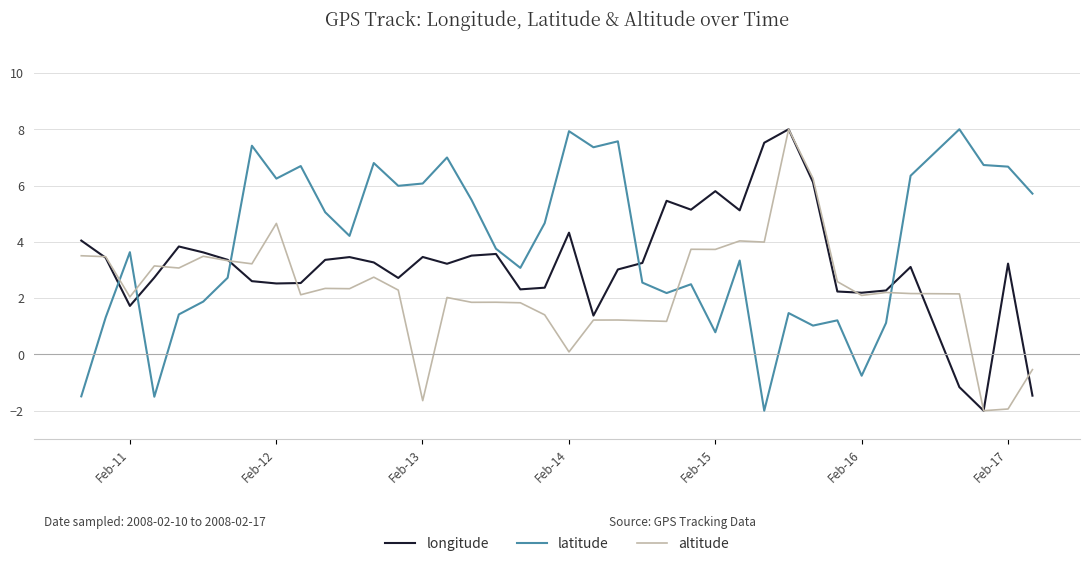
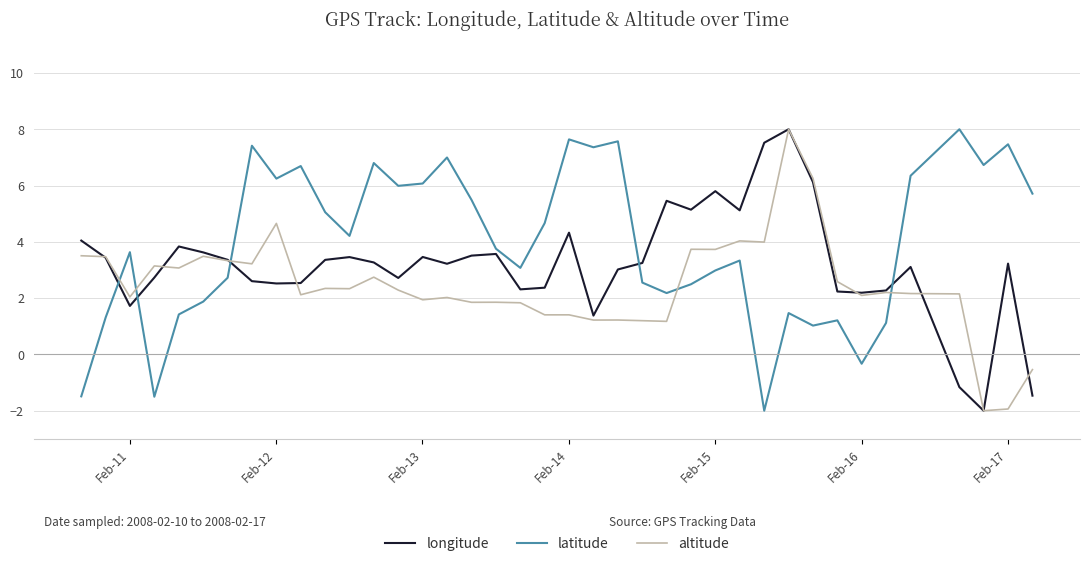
altitude, Feb-13: -1.6 -> 1.9
latitude, Feb-14: 7.9 -> 7.6
altitude, Feb-14: 0.1 -> 1.4
latitude, Feb-15: 0.8 -> 3.0
latitude, Feb-16: -0.8 -> -0.3
latitude, Feb-17: 6.7 -> 7.5
